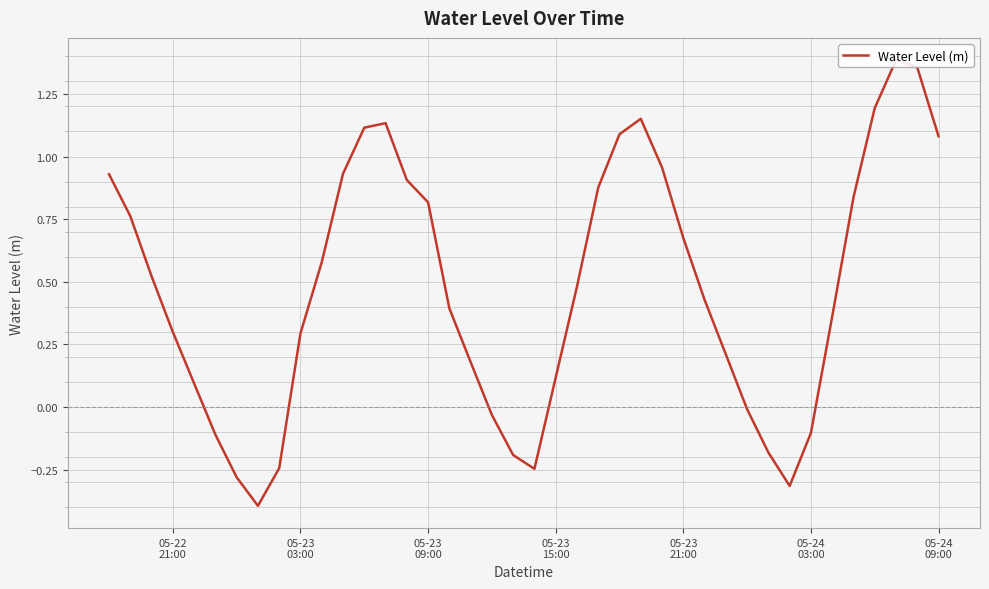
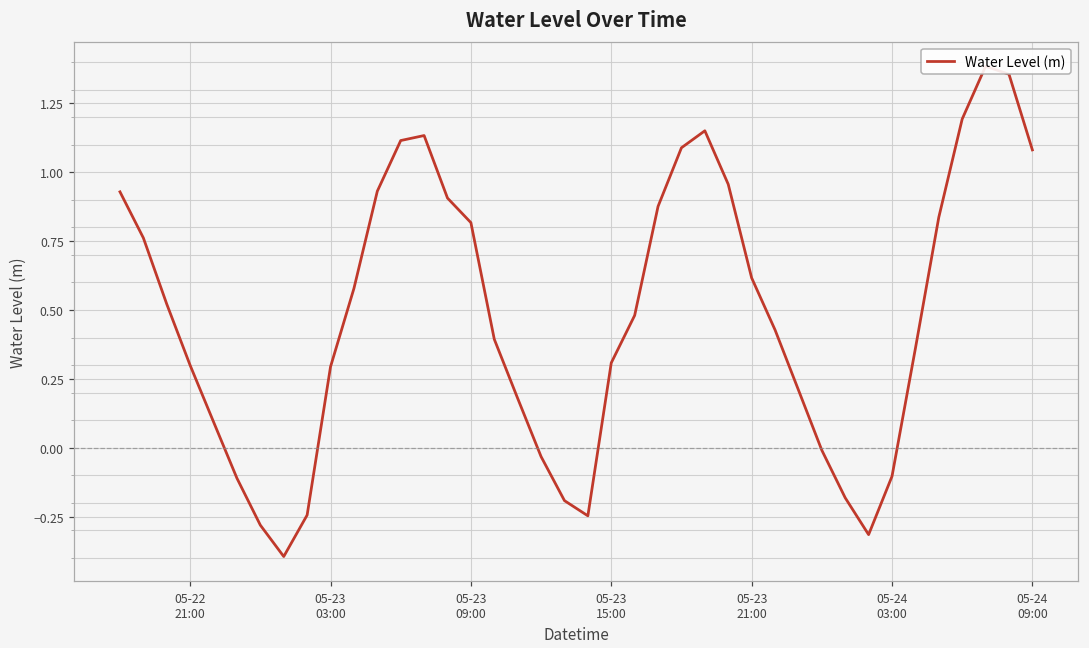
05-23 15:00: 0.12 -> 0.31
05-23 21:00: 0.67 -> 0.62
